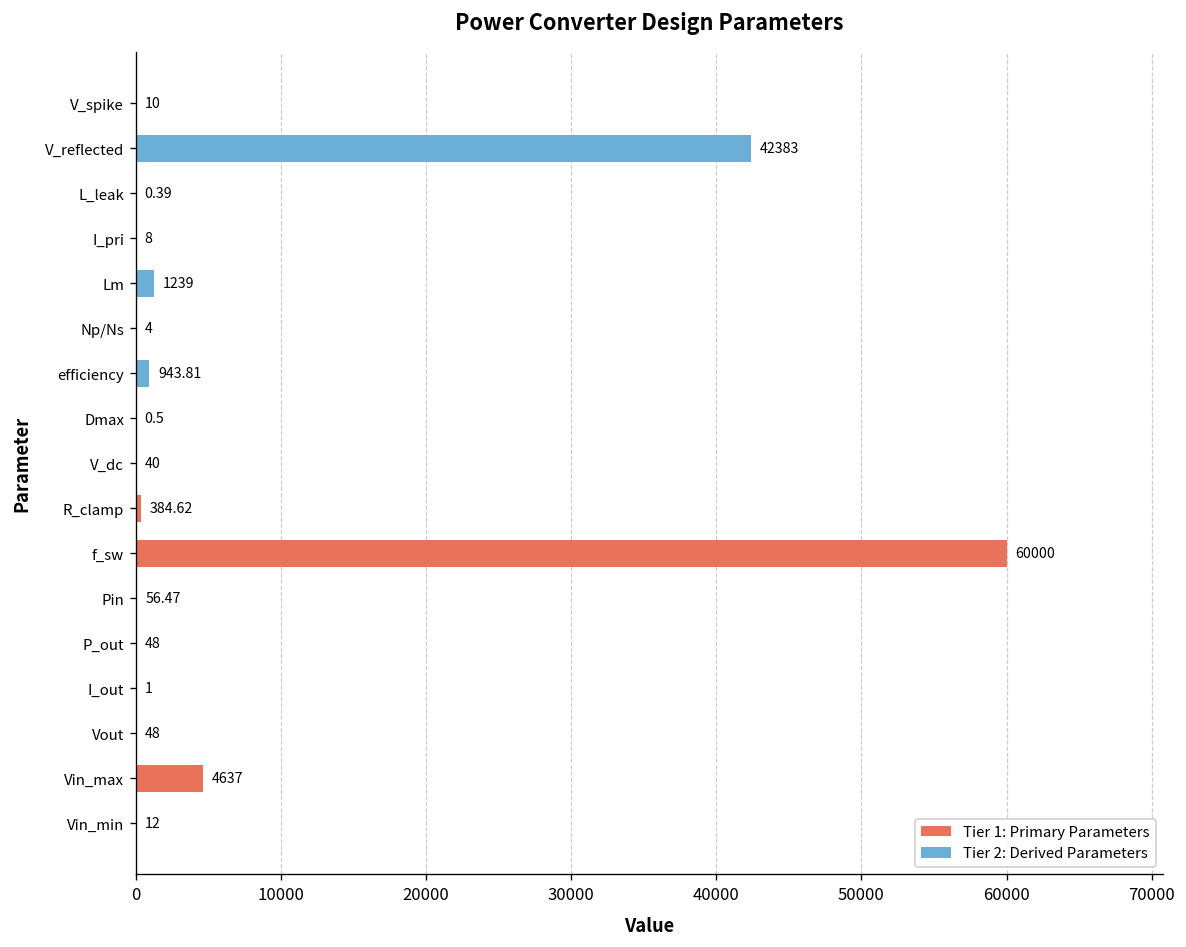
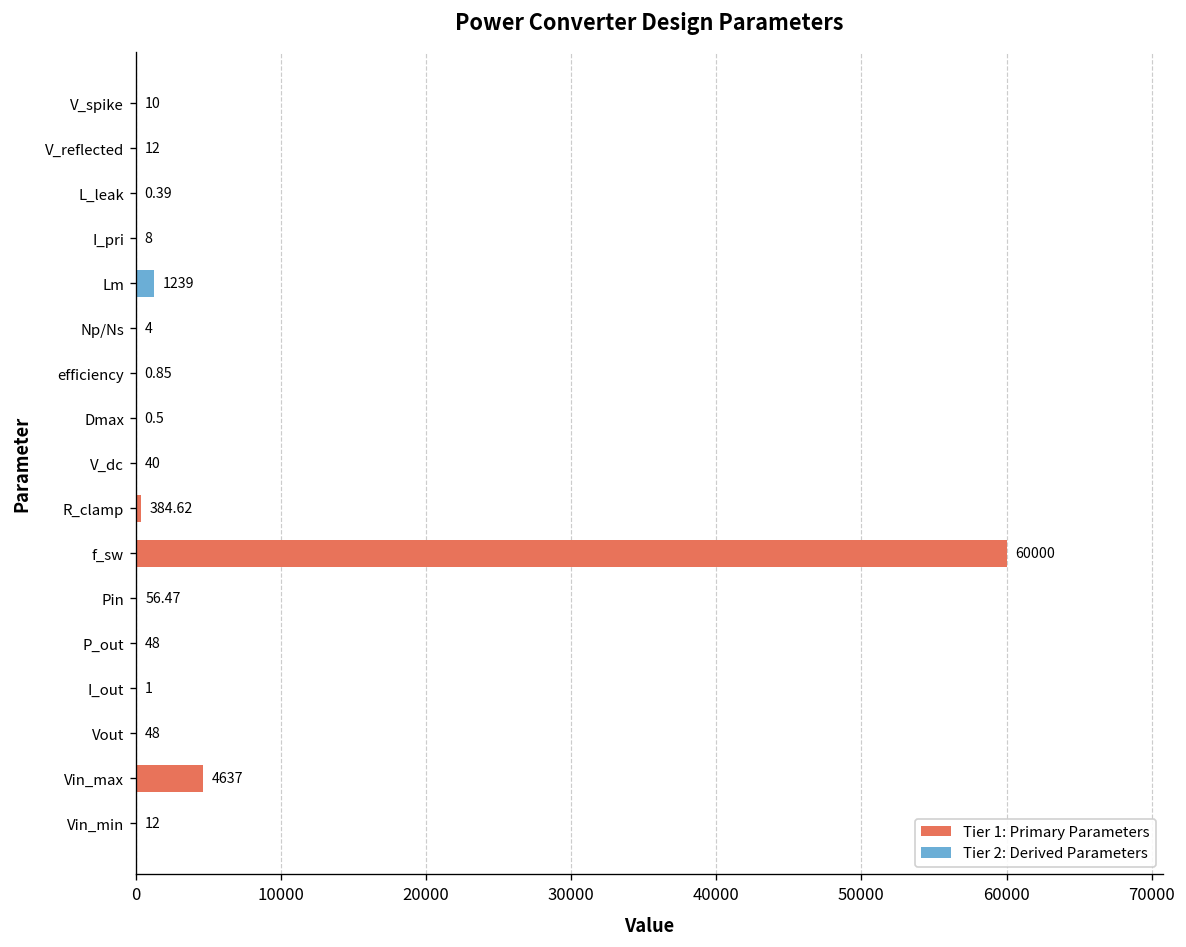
Tier 2: Derived Parameters, V_reflected: 42383 -> 12
Tier 2: Derived Parameters, efficiency: 943.81 -> 0.85
